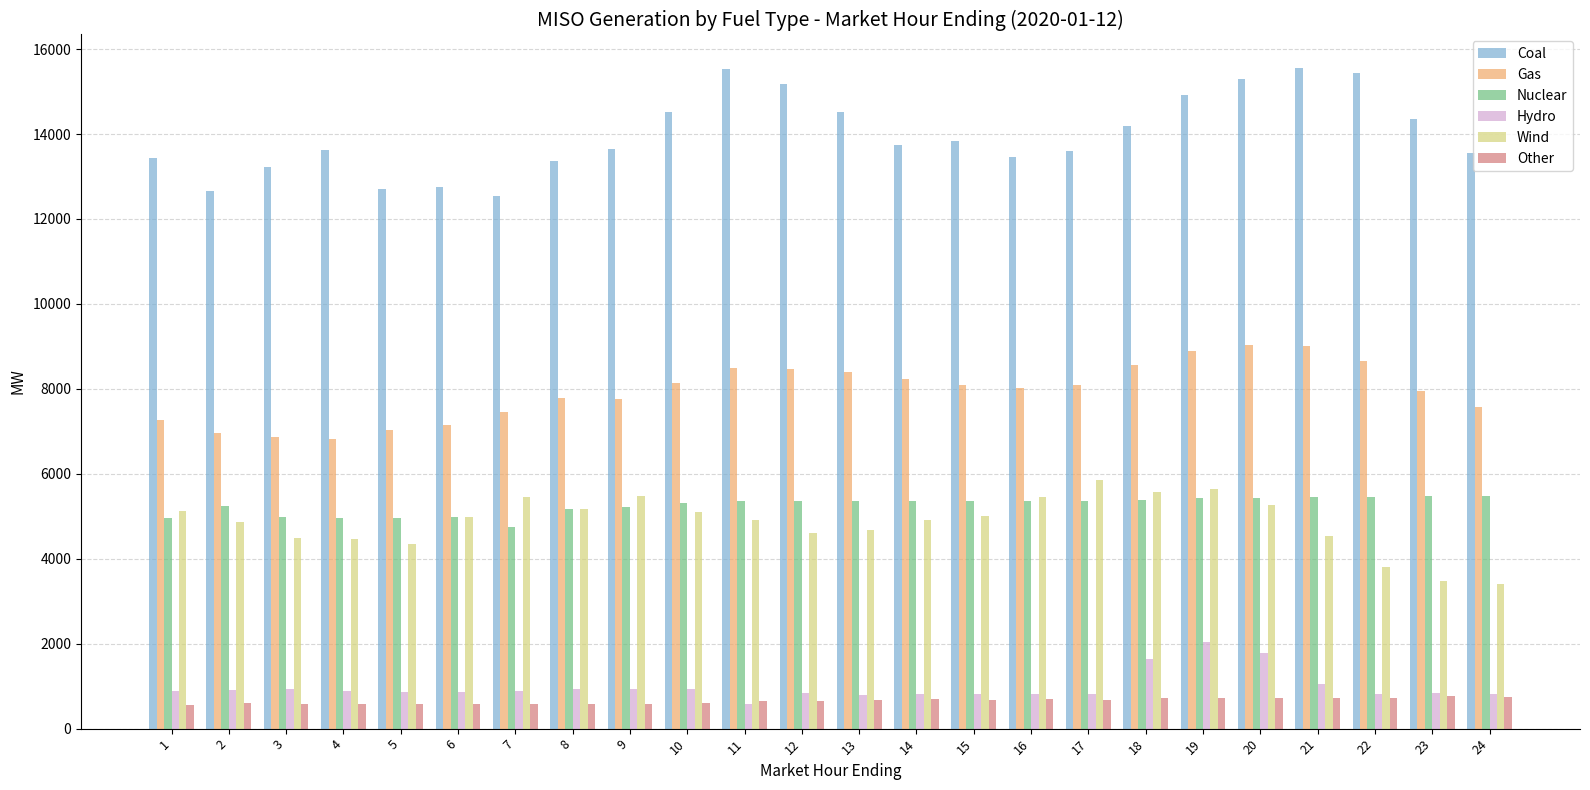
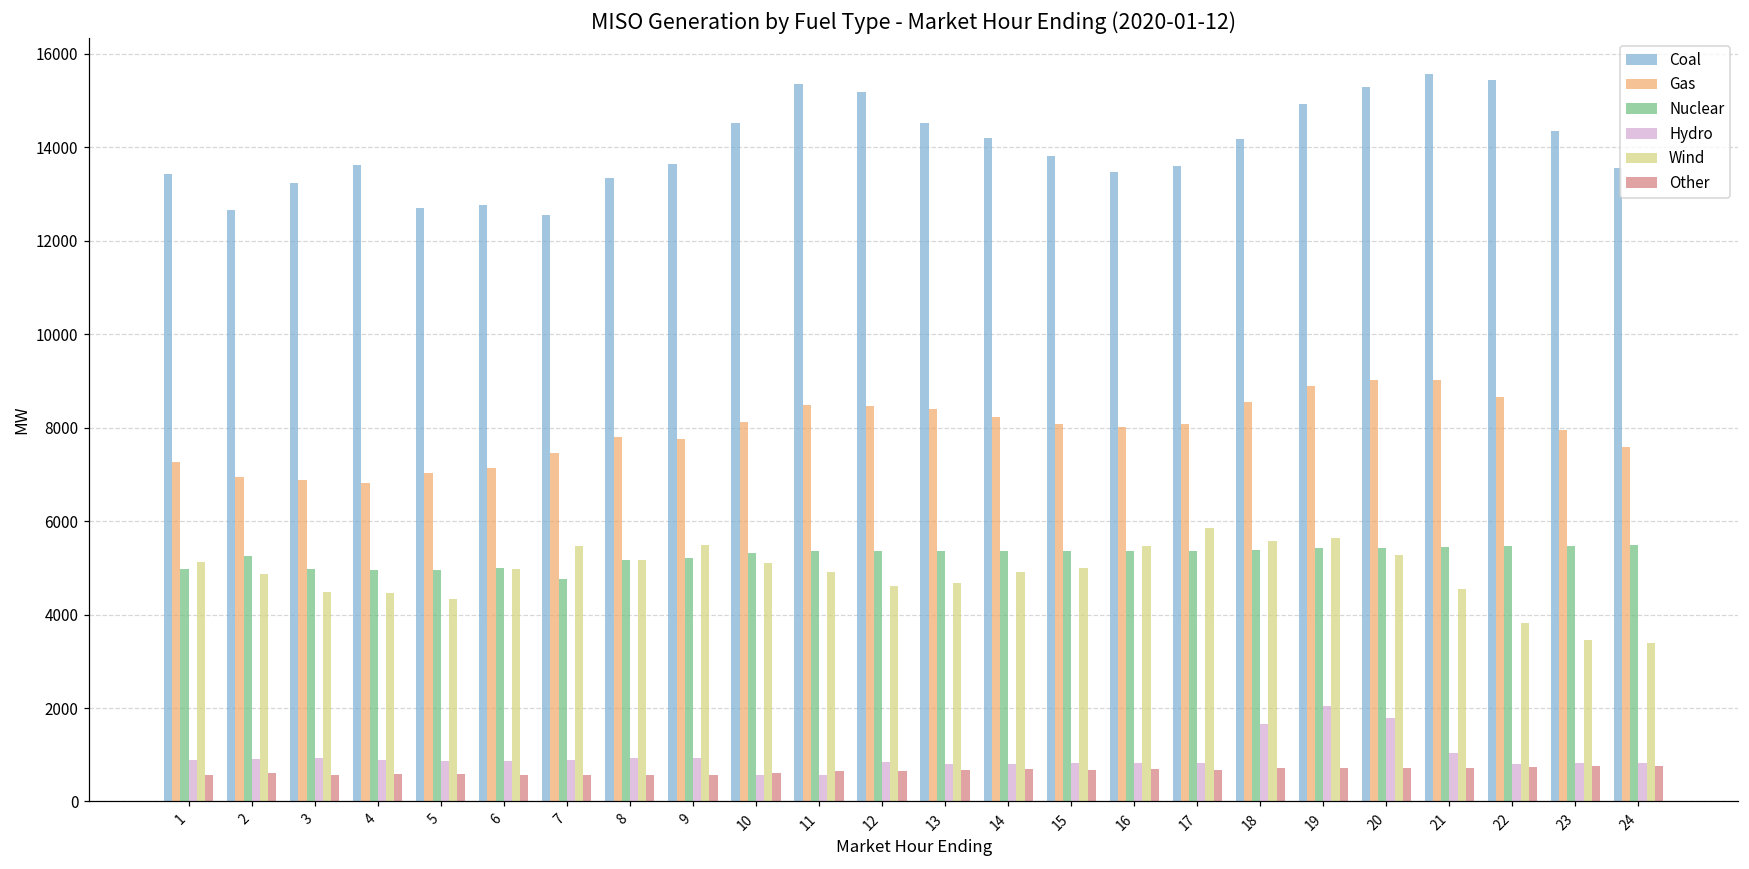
Hydro, 10: 900 -> 600
Coal, 11: 15500 -> 15400
Coal, 14: 13700 -> 14200
